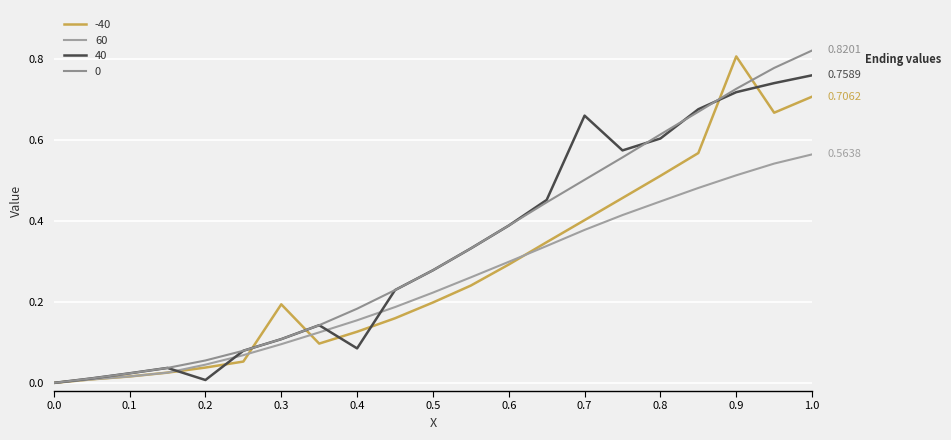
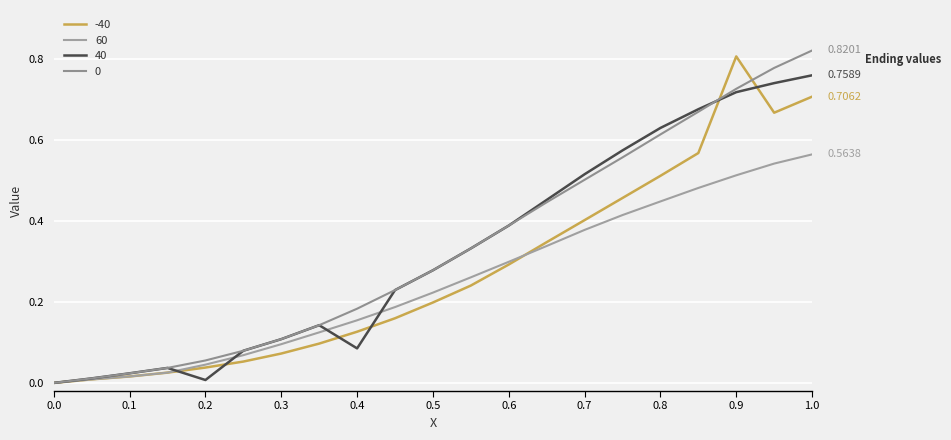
-40, 0.3: 0.19 -> 0.07
40, 0.7: 0.66 -> 0.51
40, 0.8: 0.60 -> 0.63
